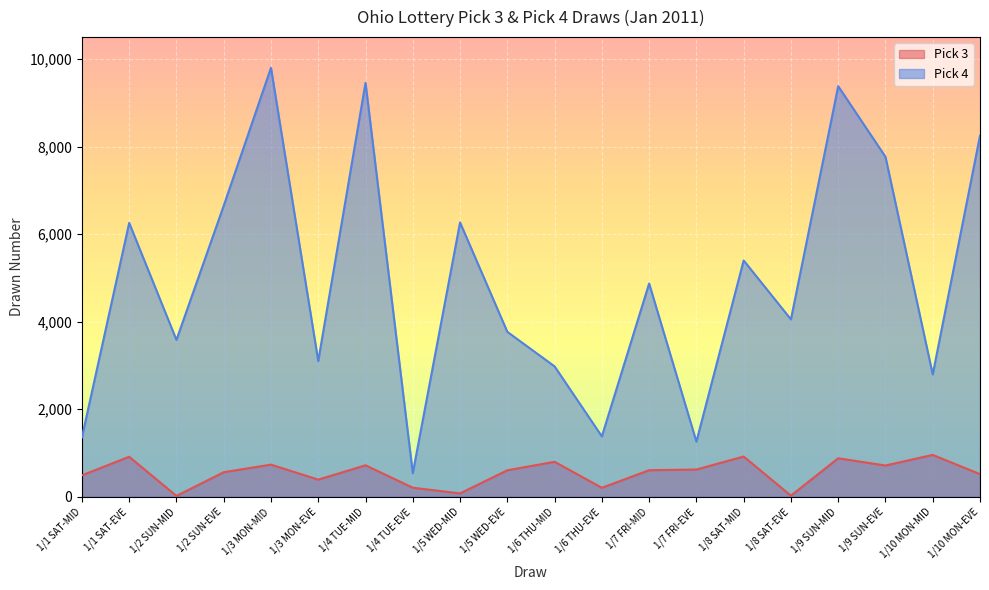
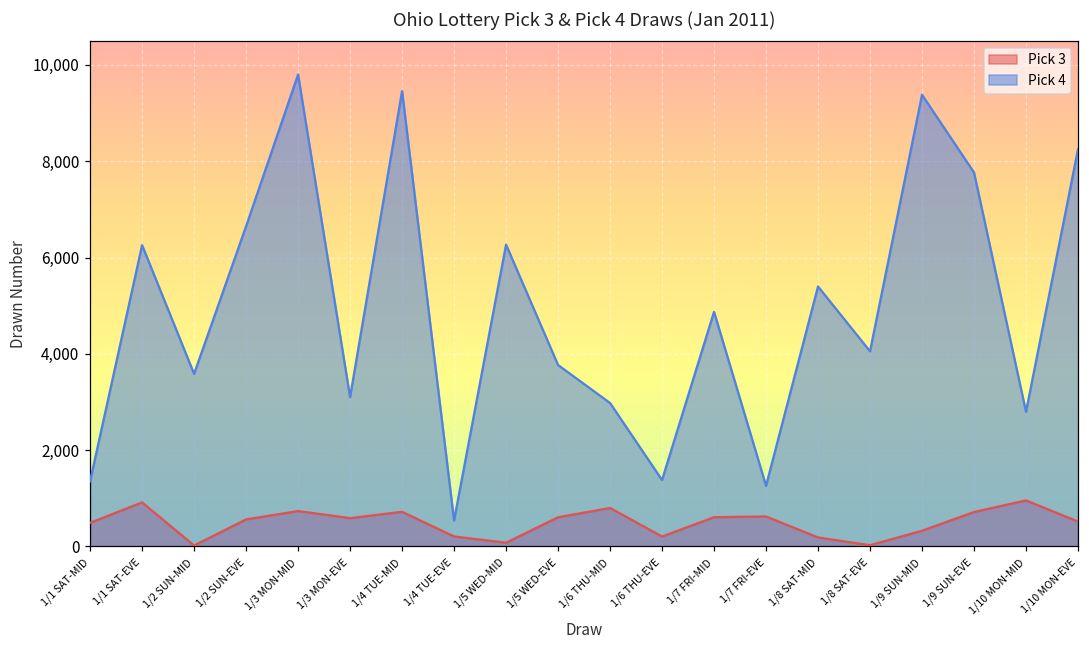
Pick 3, 1/3 MON-EVE: 400 -> 600
Pick 3, 1/8 SAT-MID: 900 -> 200
Pick 3, 1/9 SUN-MID: 900 -> 300
